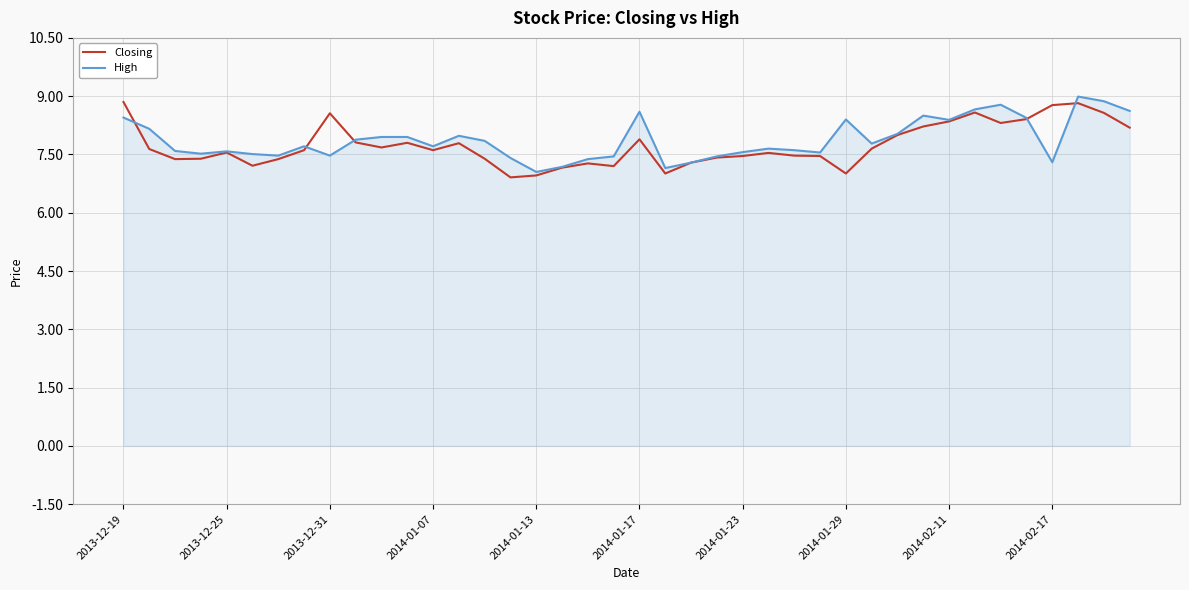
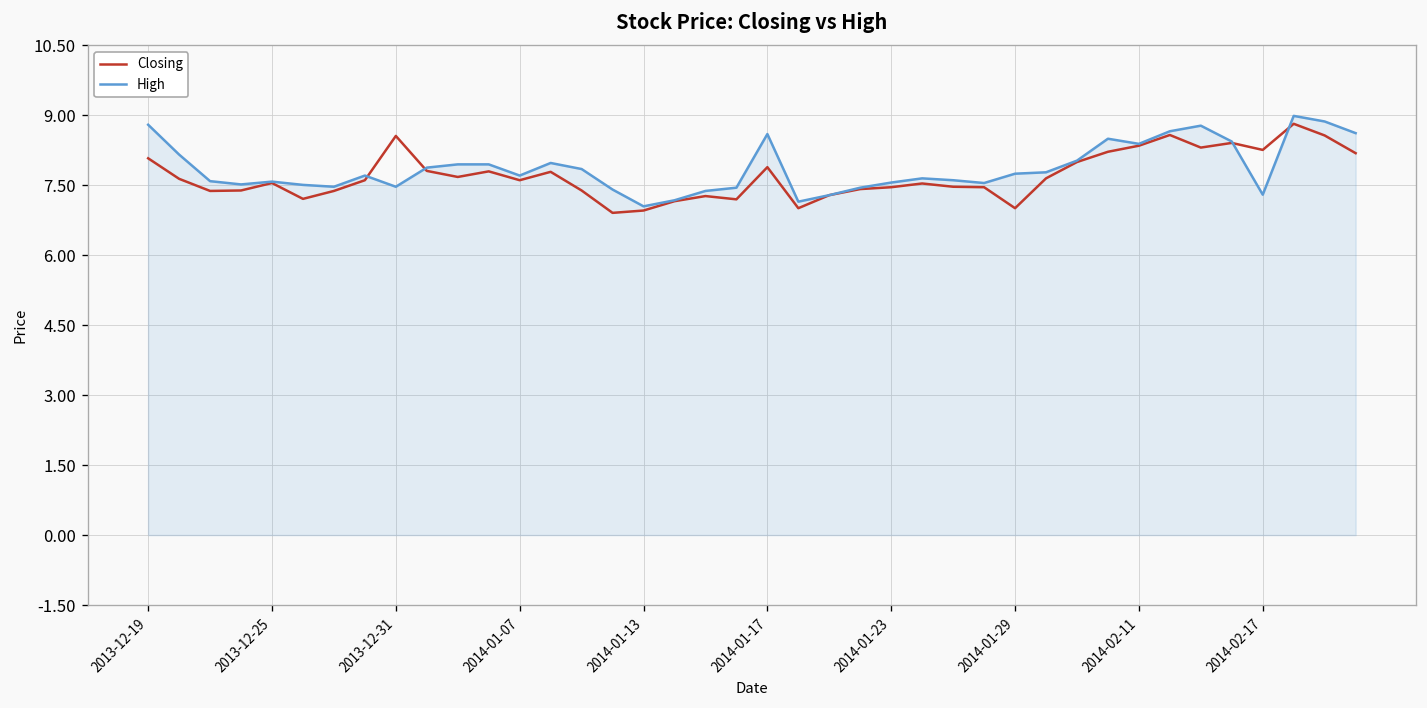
Closing, 2013-12-19: 8.9 -> 8.1
High, 2013-12-19: 8.5 -> 8.8
High, 2014-01-29: 8.4 -> 7.8
Closing, 2014-02-17: 8.8 -> 8.3
